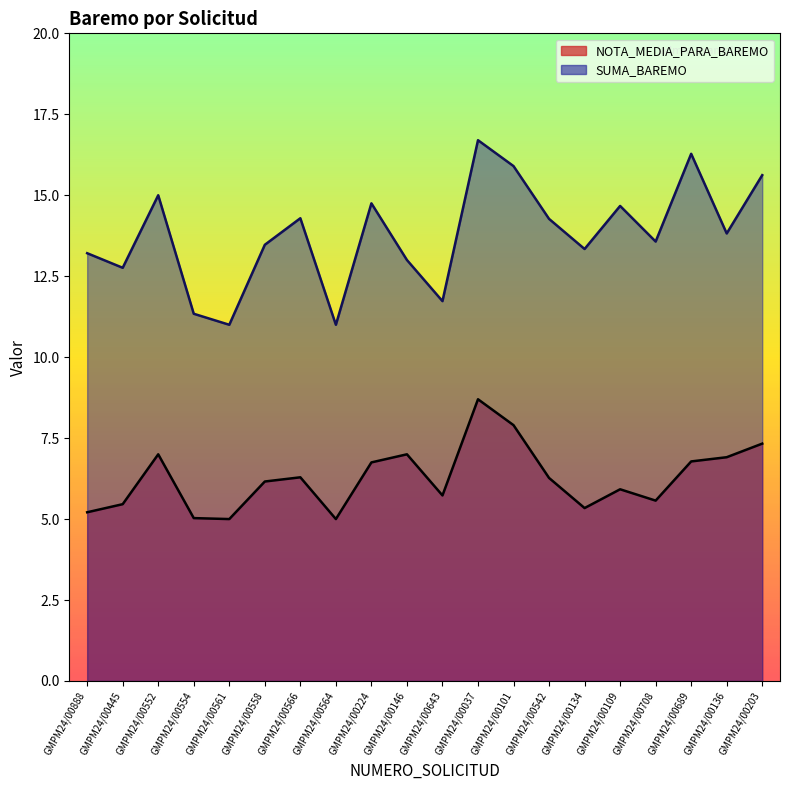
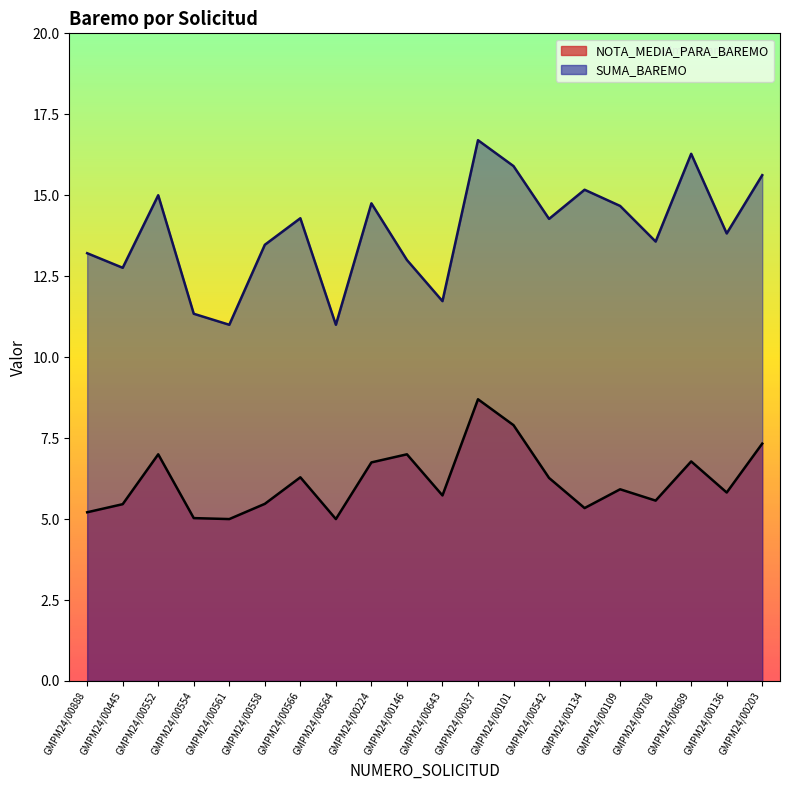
NOTA_MEDIA_PARA_BAREMO, GMPM24/00558: 6.2 -> 5.5
SUMA_BAREMO, GMPM24/00134: 13.3 -> 15.2
NOTA_MEDIA_PARA_BAREMO, GMPM24/00136: 6.9 -> 5.8
